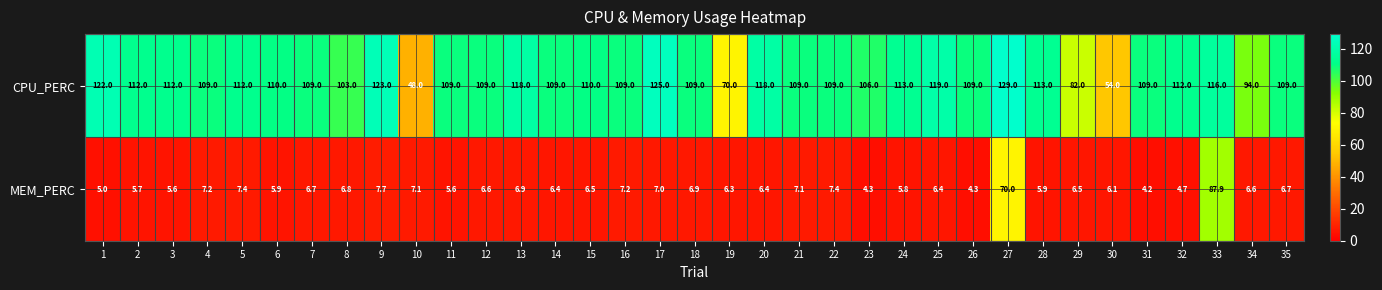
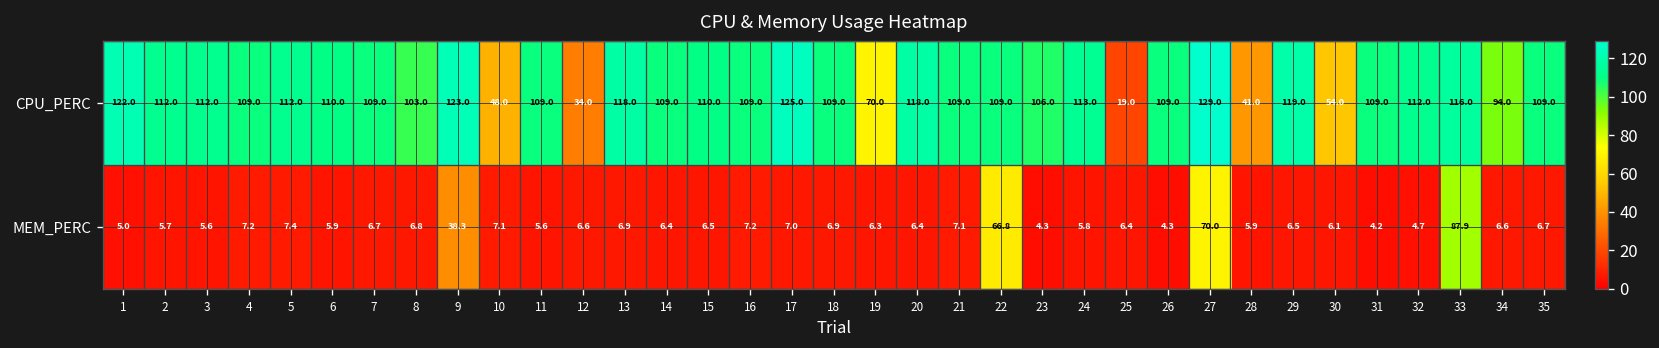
CPU_PERC, 12: 109.0 -> 34.0
CPU_PERC, 25: 119.0 -> 19.0
CPU_PERC, 28: 113.0 -> 41.0
CPU_PERC, 29: 82.0 -> 119.0
MEM_PERC, 9: 7.7 -> 38.3
MEM_PERC, 22: 7.4 -> 66.8
